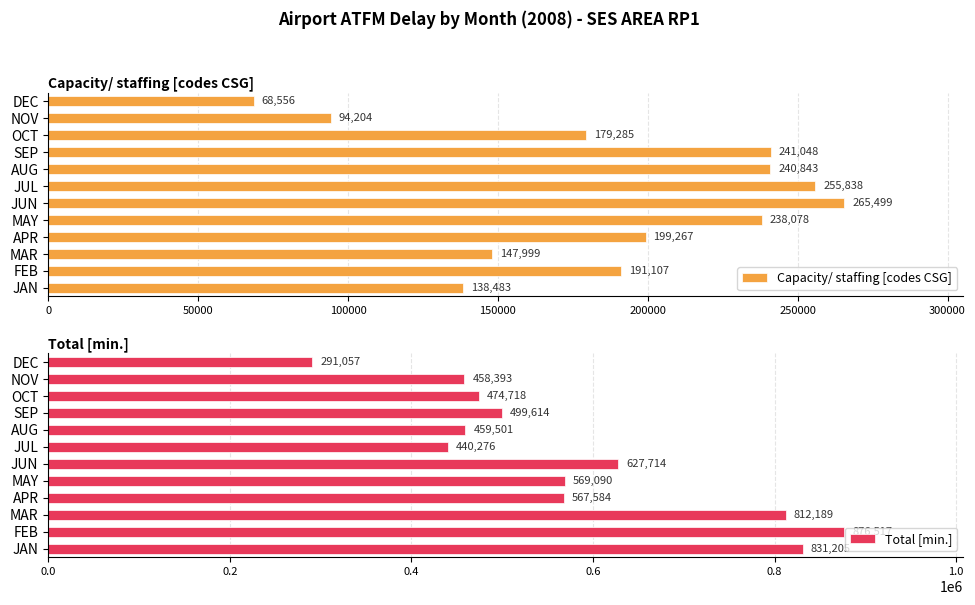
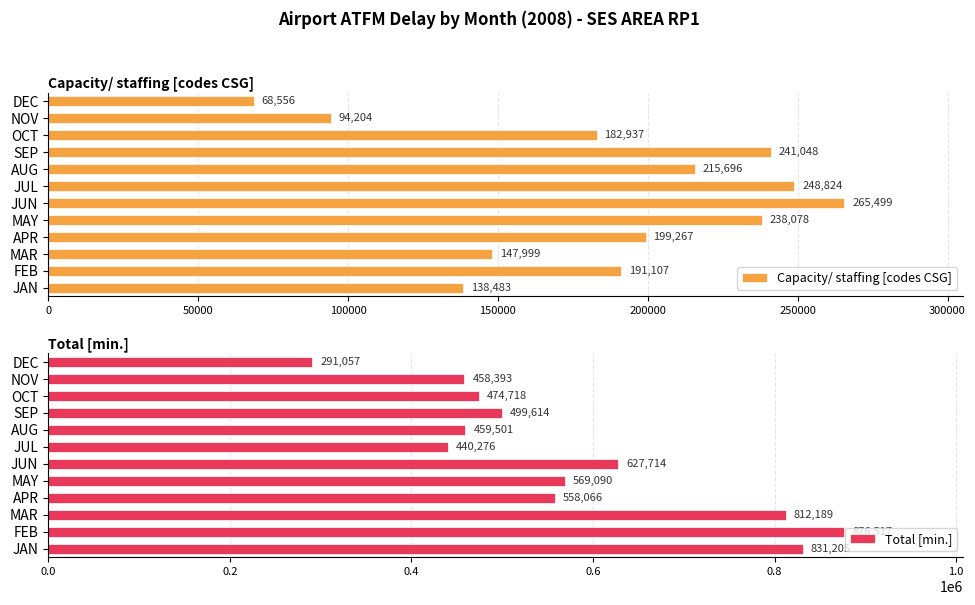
Capacity/ staffing [codes CSG], OCT: 179,285 -> 182,937
Capacity/ staffing [codes CSG], AUG: 240,843 -> 215,696
Capacity/ staffing [codes CSG], JUL: 255,838 -> 248,824
Total [min.], APR: 567,584 -> 558,066
